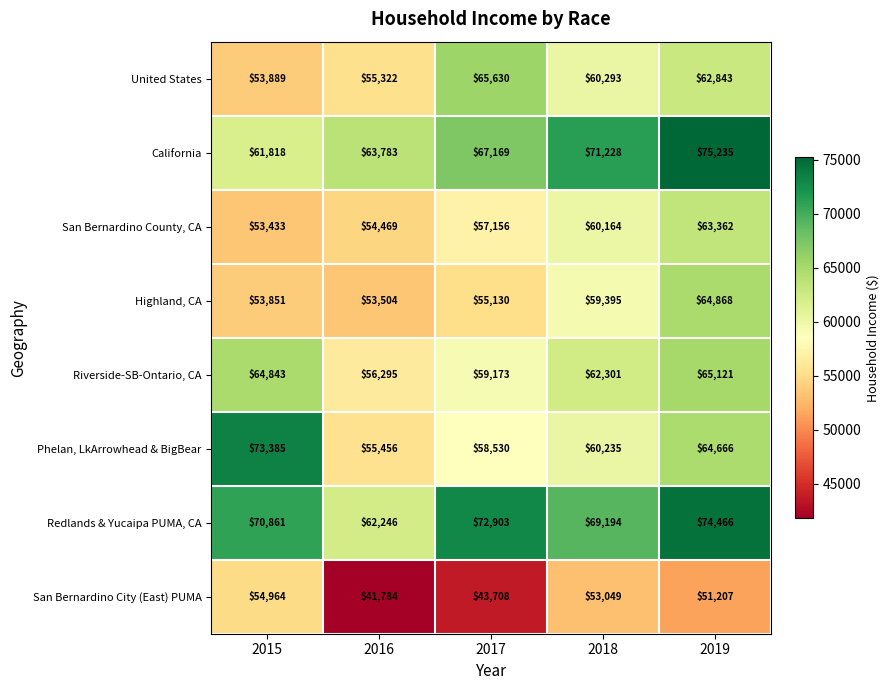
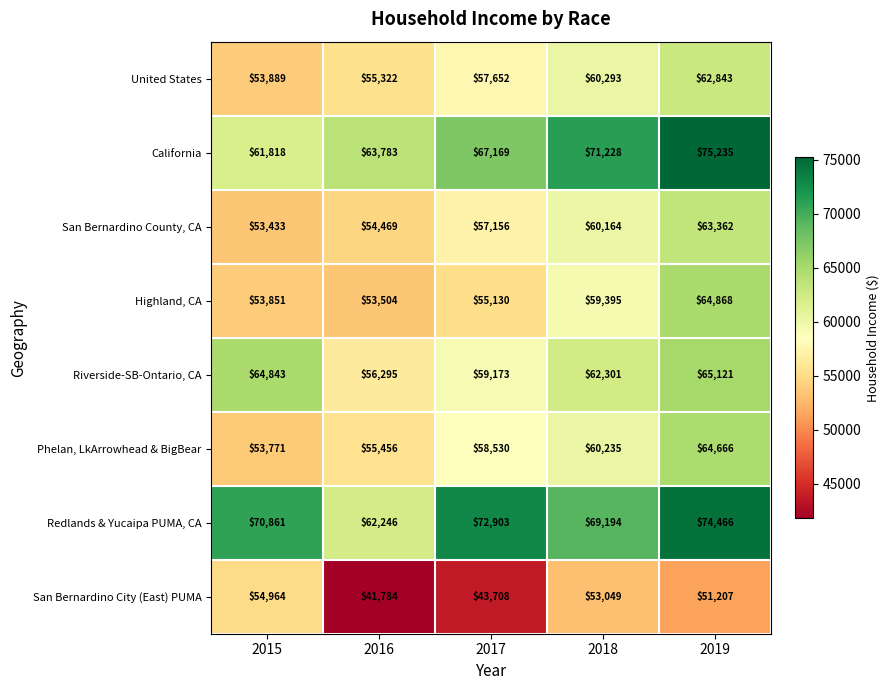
United States, 2017: $65,630 -> $57,652
Phelan, LkArrowhead & BigBear, 2015: $73,385 -> $53,771
